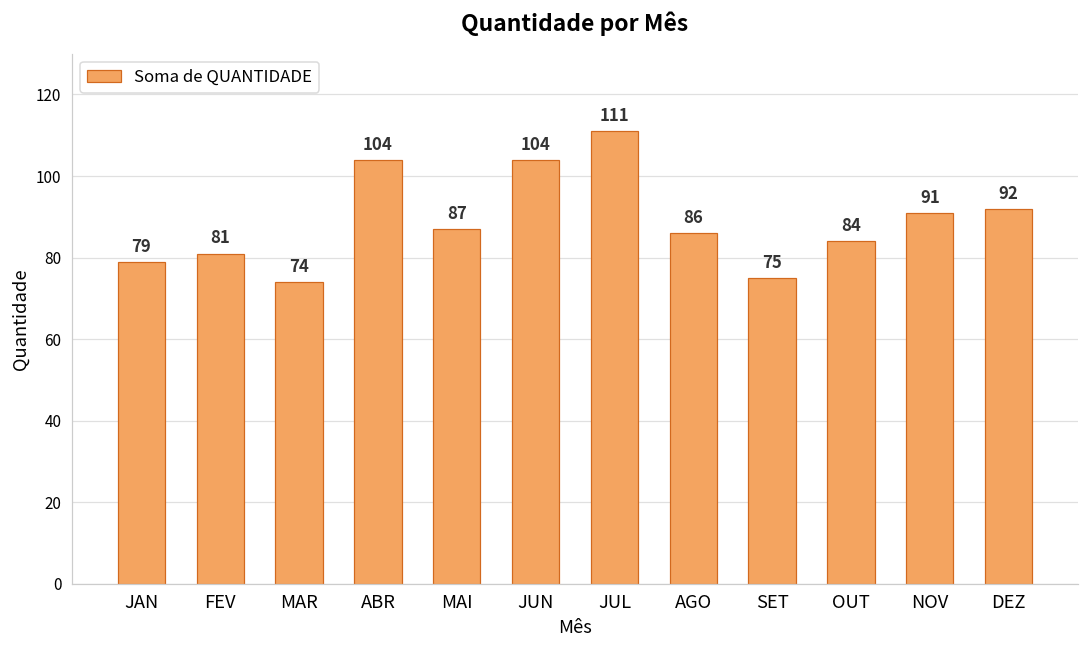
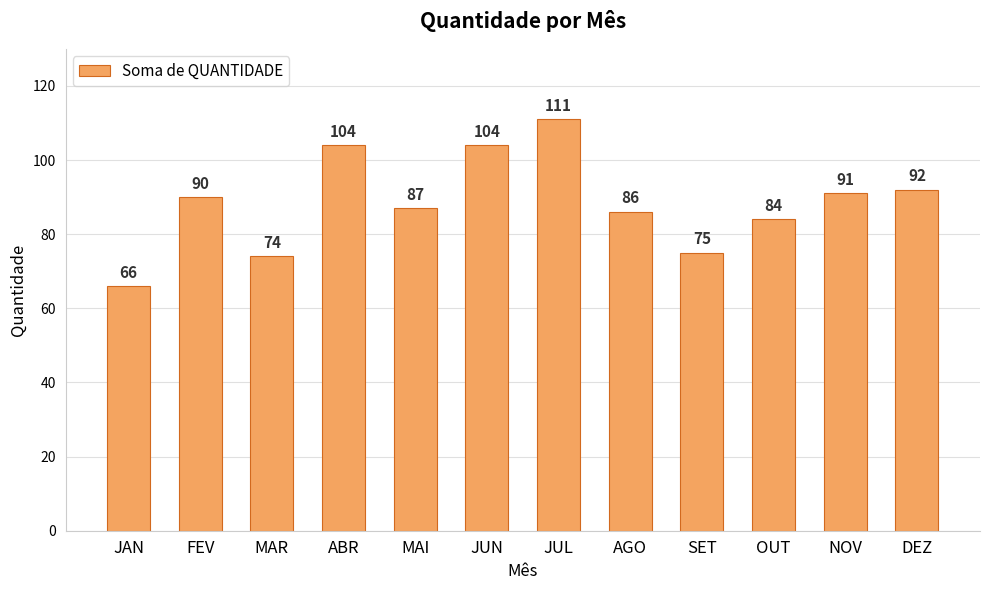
JAN: 79 -> 66
FEV: 81 -> 90
